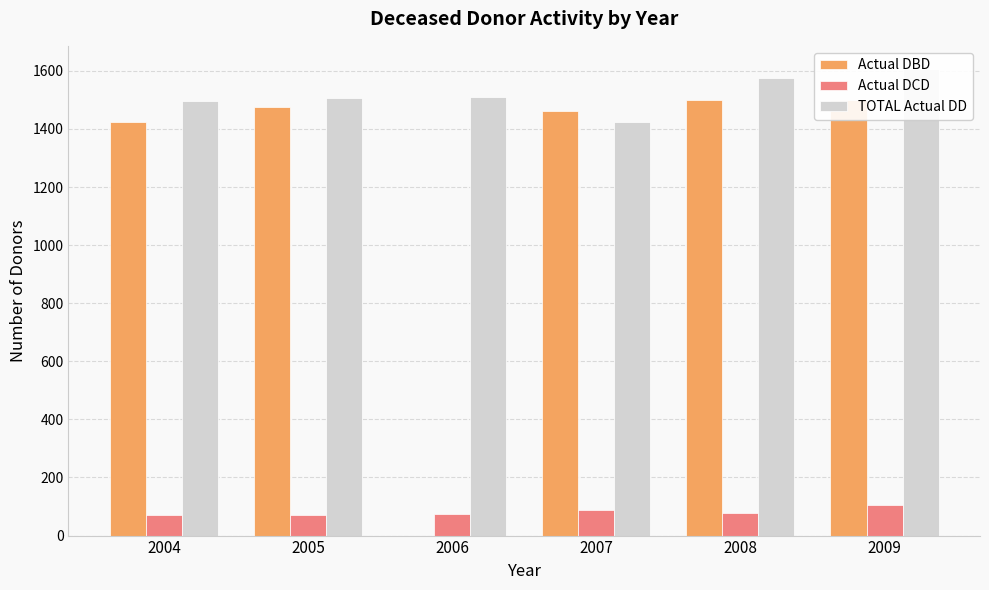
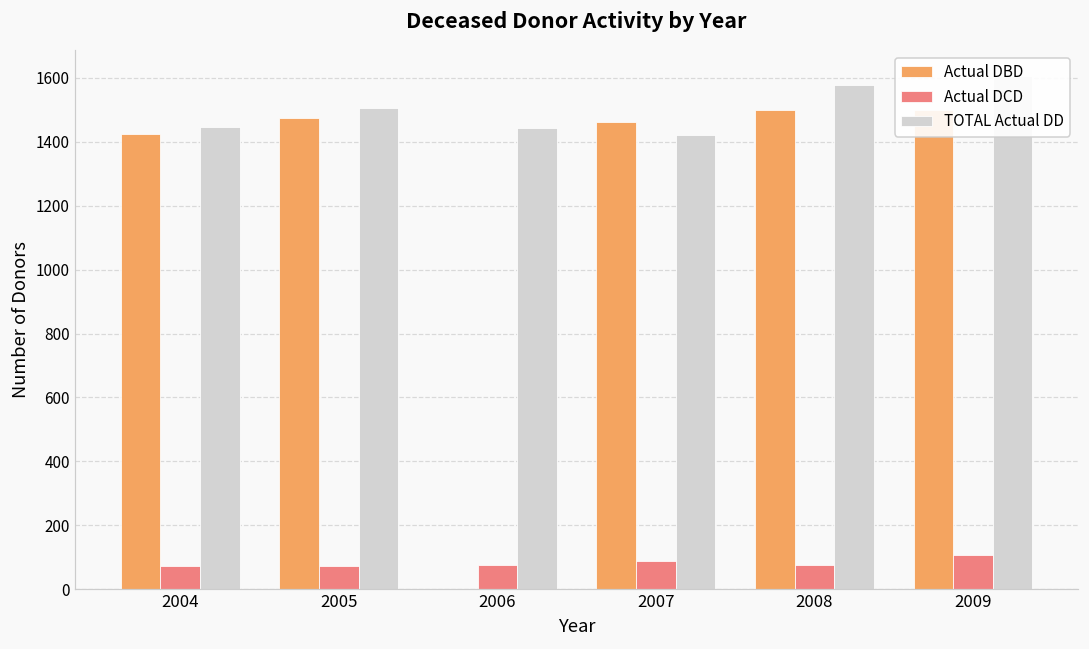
TOTAL Actual DD, 2004: 1500 -> 1450
TOTAL Actual DD, 2006: 1510 -> 1440
